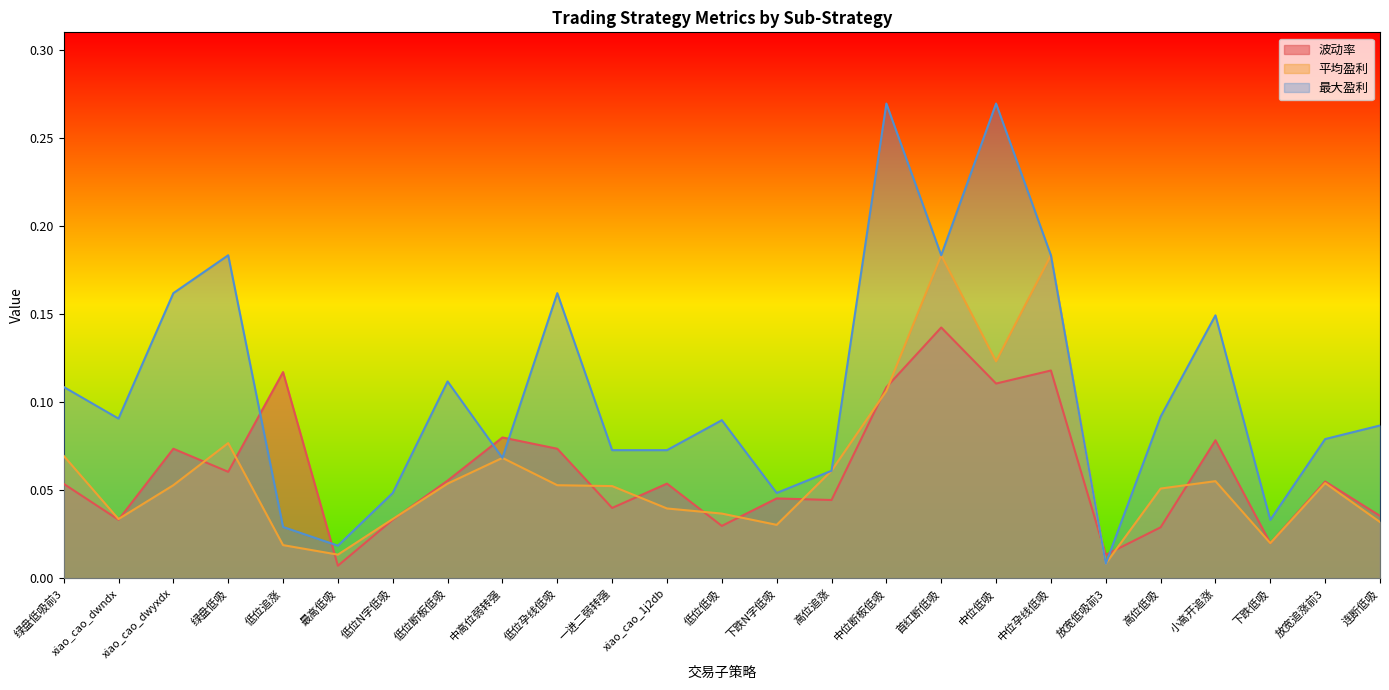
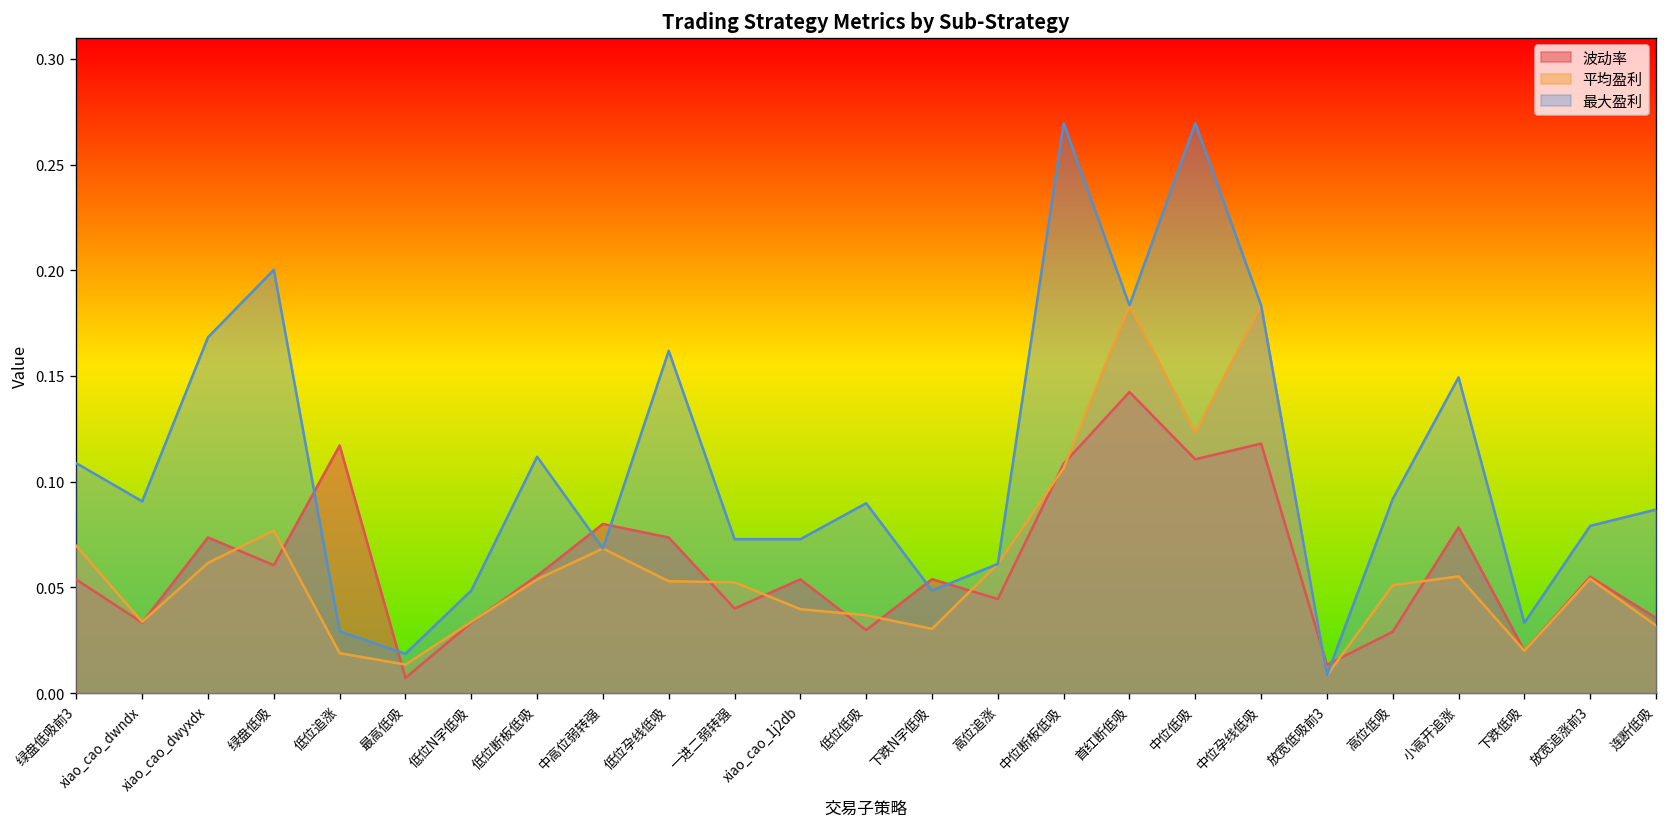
平均盈利, xiao_cao_dwyxdx: 0.053 -> 0.062
最大盈利, xiao_cao_dwyxdx: 0.162 -> 0.168
最大盈利, 绿盘低吸: 0.183 -> 0.200
波动率, 下跌N字低吸: 0.045 -> 0.054
